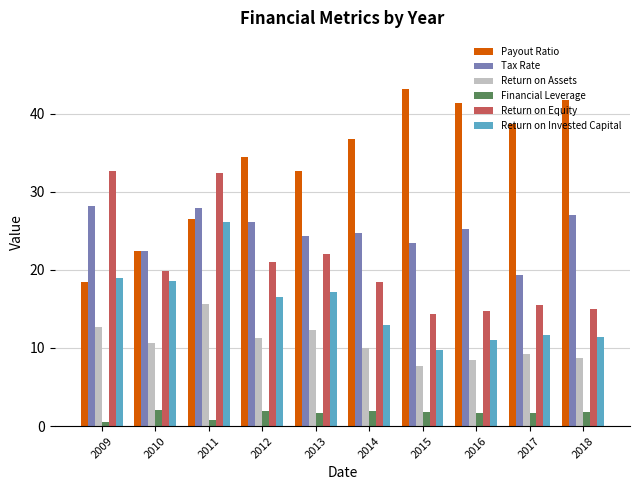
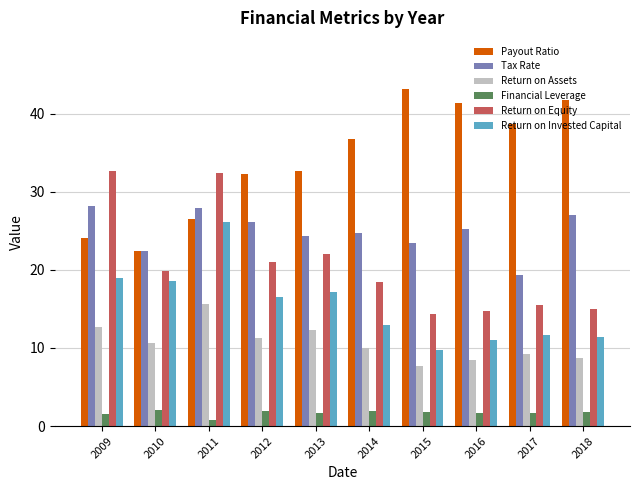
Payout Ratio, 2009: 19 -> 24
Financial Leverage, 2009: 1 -> 2
Payout Ratio, 2012: 35 -> 32
